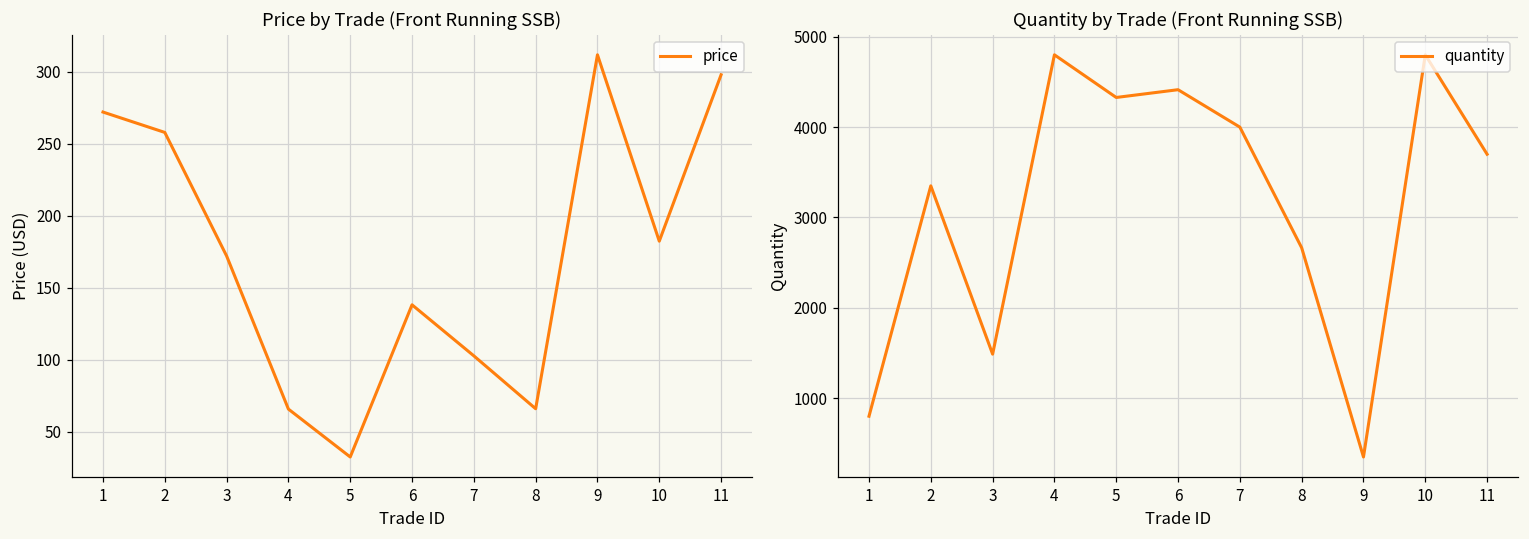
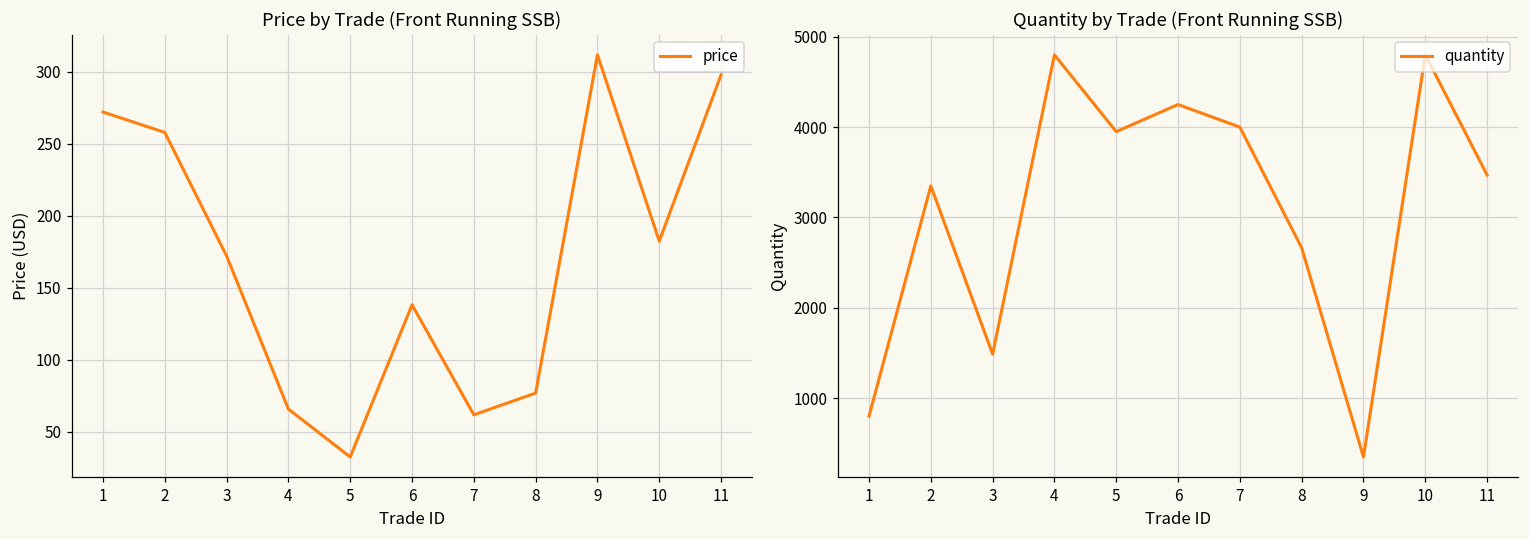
Price by Trade (Front Running SSB), 7: 103 -> 62
Price by Trade (Front Running SSB), 8: 66 -> 77
Quantity by Trade (Front Running SSB), 5: 4300 -> 4000
Quantity by Trade (Front Running SSB), 6: 4400 -> 4300
Quantity by Trade (Front Running SSB), 11: 3700 -> 3500
